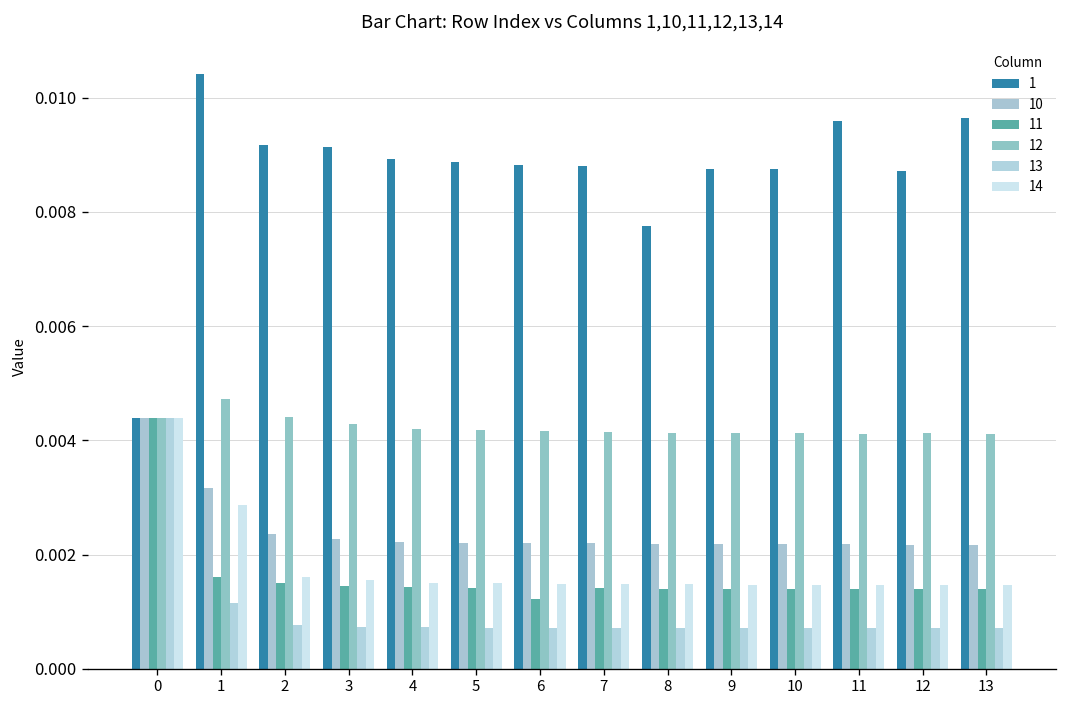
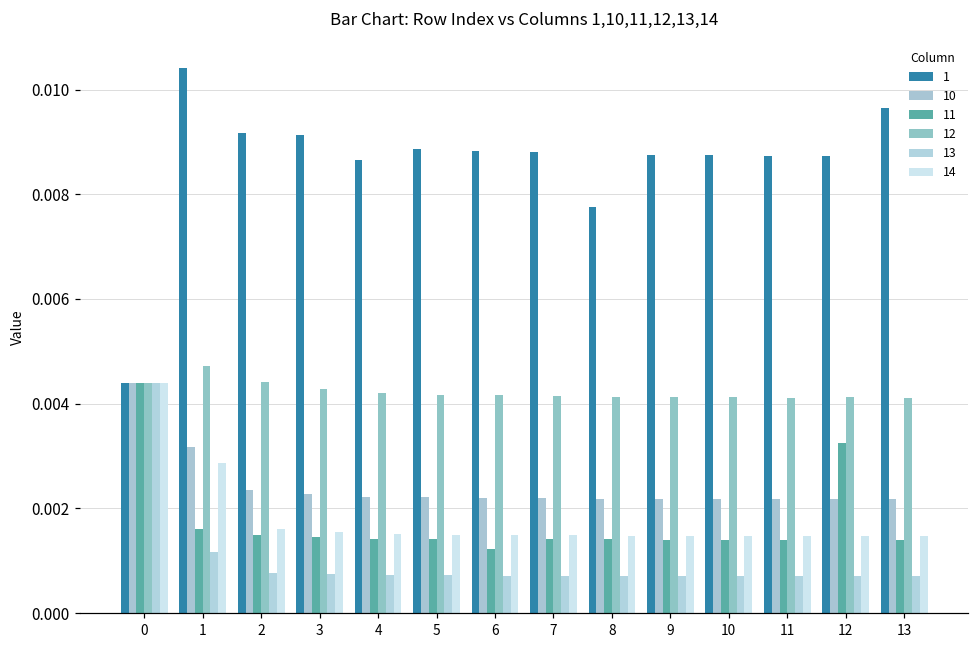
1, 4: 0.0089 -> 0.0087
1, 11: 0.0096 -> 0.0087
11, 12: 0.0014 -> 0.0033
